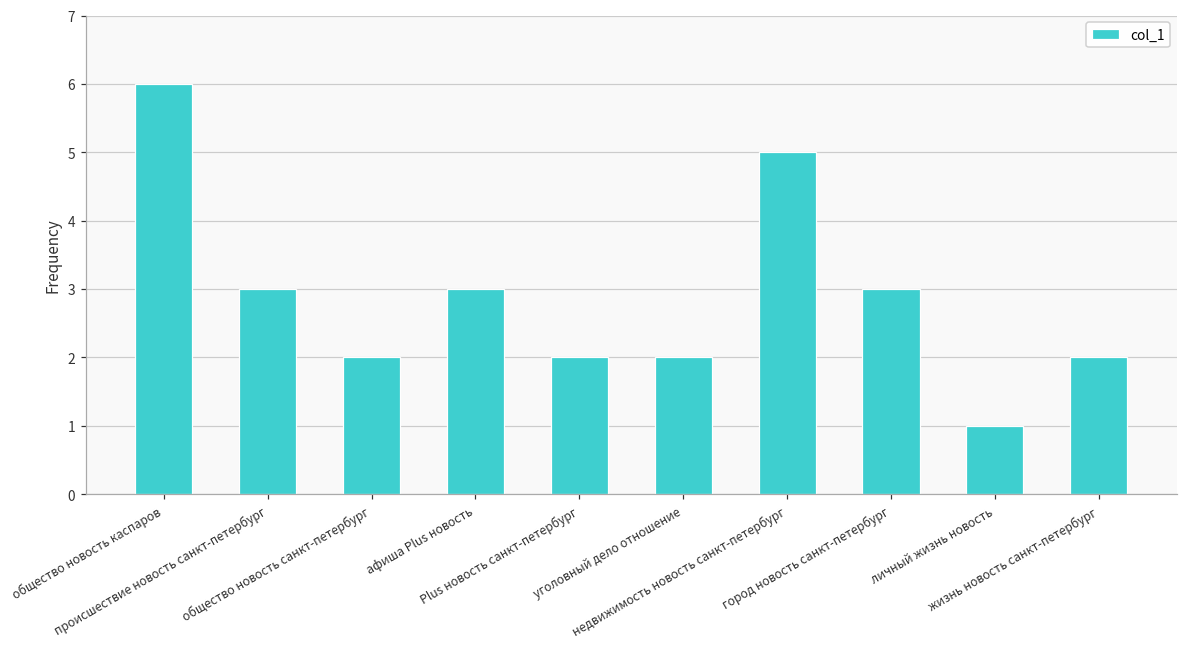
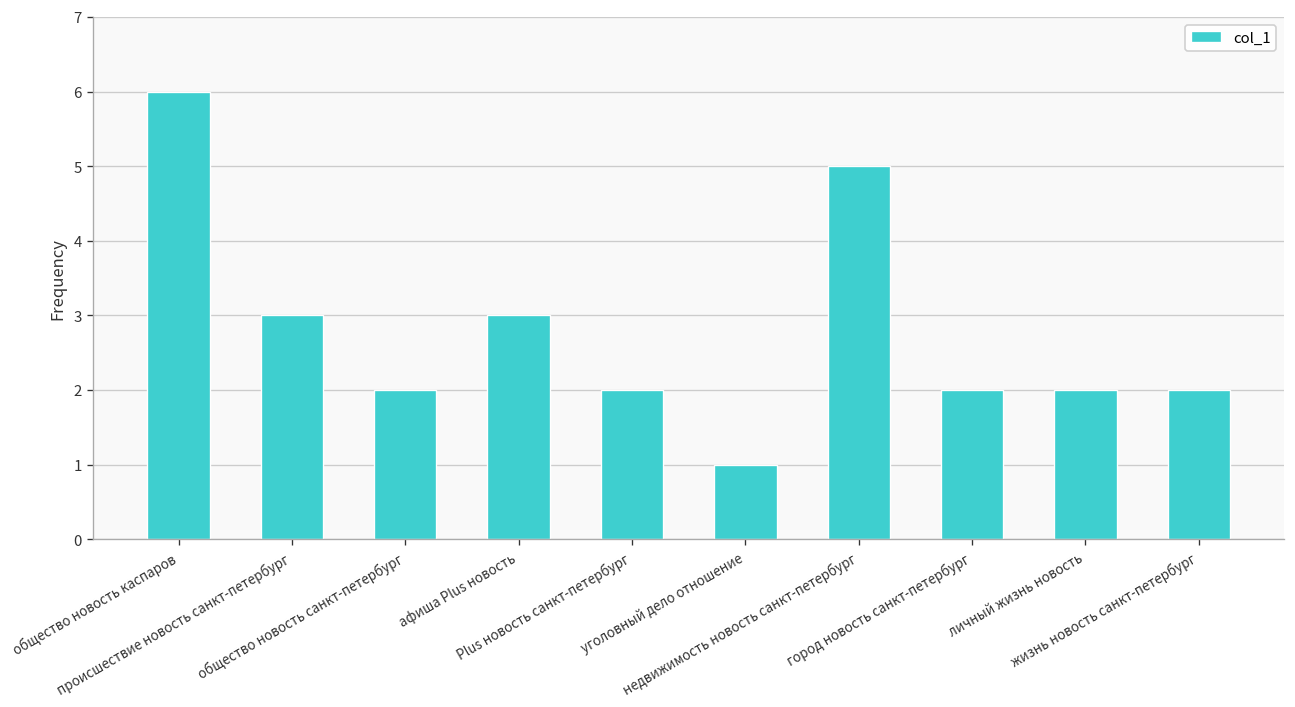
уголовный дело отношение: 2 -> 1
город новость санкт-петербург: 3 -> 2
личный жизнь новость: 1 -> 2
